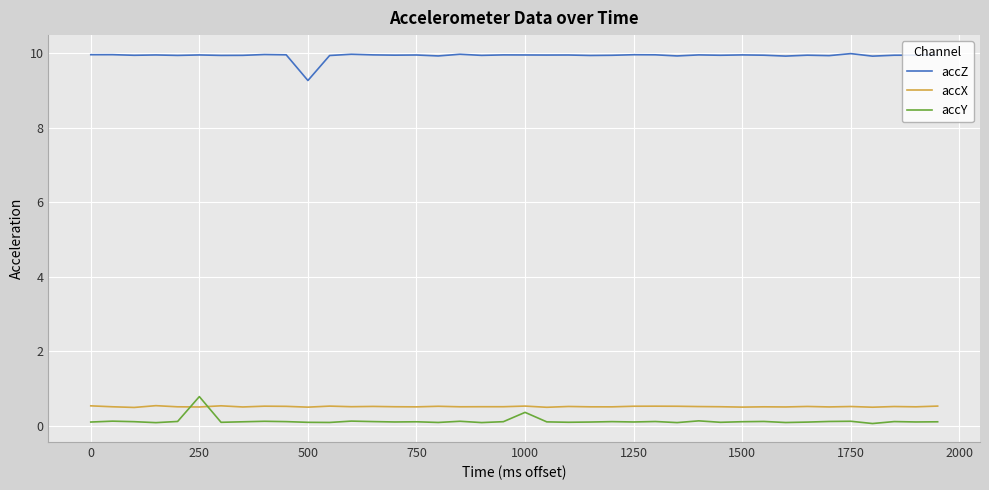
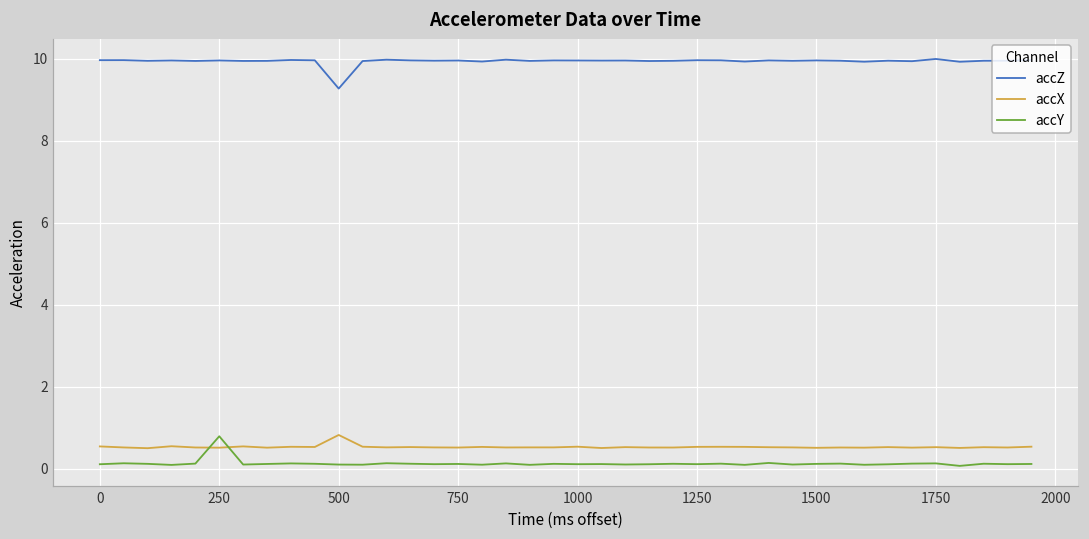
accX, 500: 0.5 -> 0.8
accY, 1000: 0.4 -> 0.1
